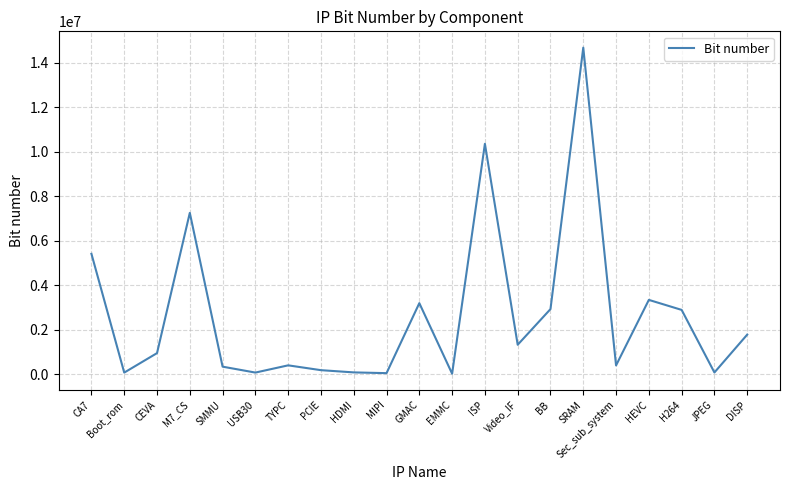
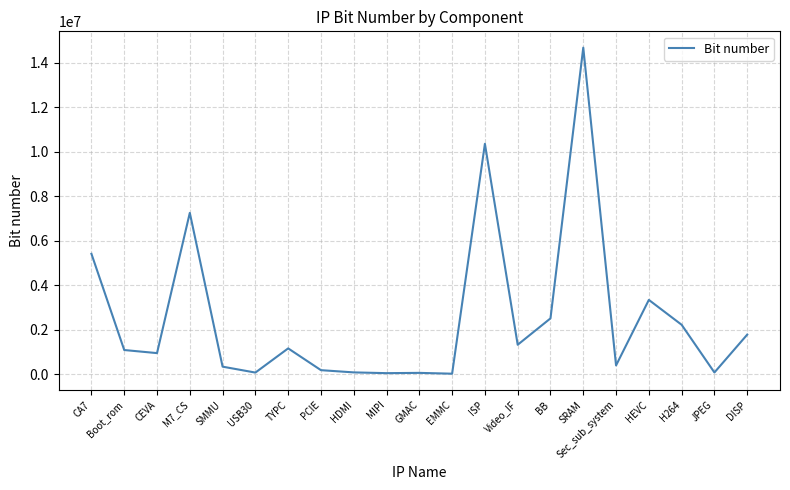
Boot_rom: 100000 -> 1100000
TYPC: 400000 -> 1200000
GMAC: 3200000 -> 100000
BB: 2900000 -> 2500000
H264: 2900000 -> 2200000
